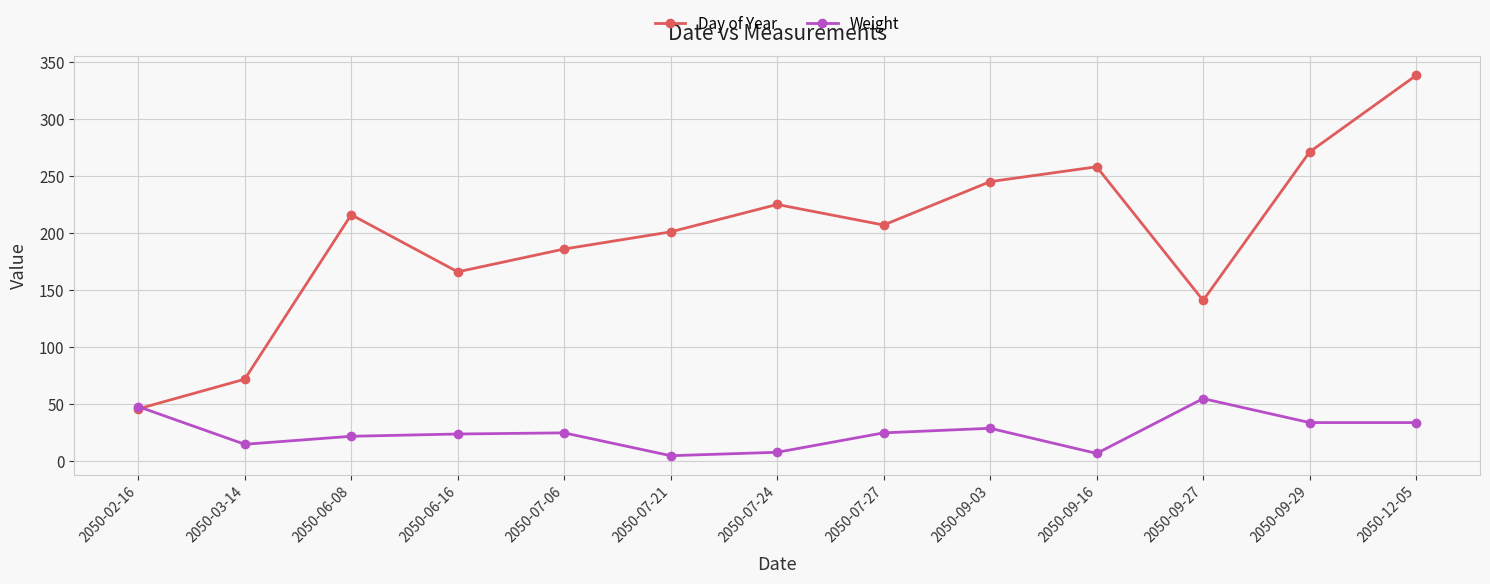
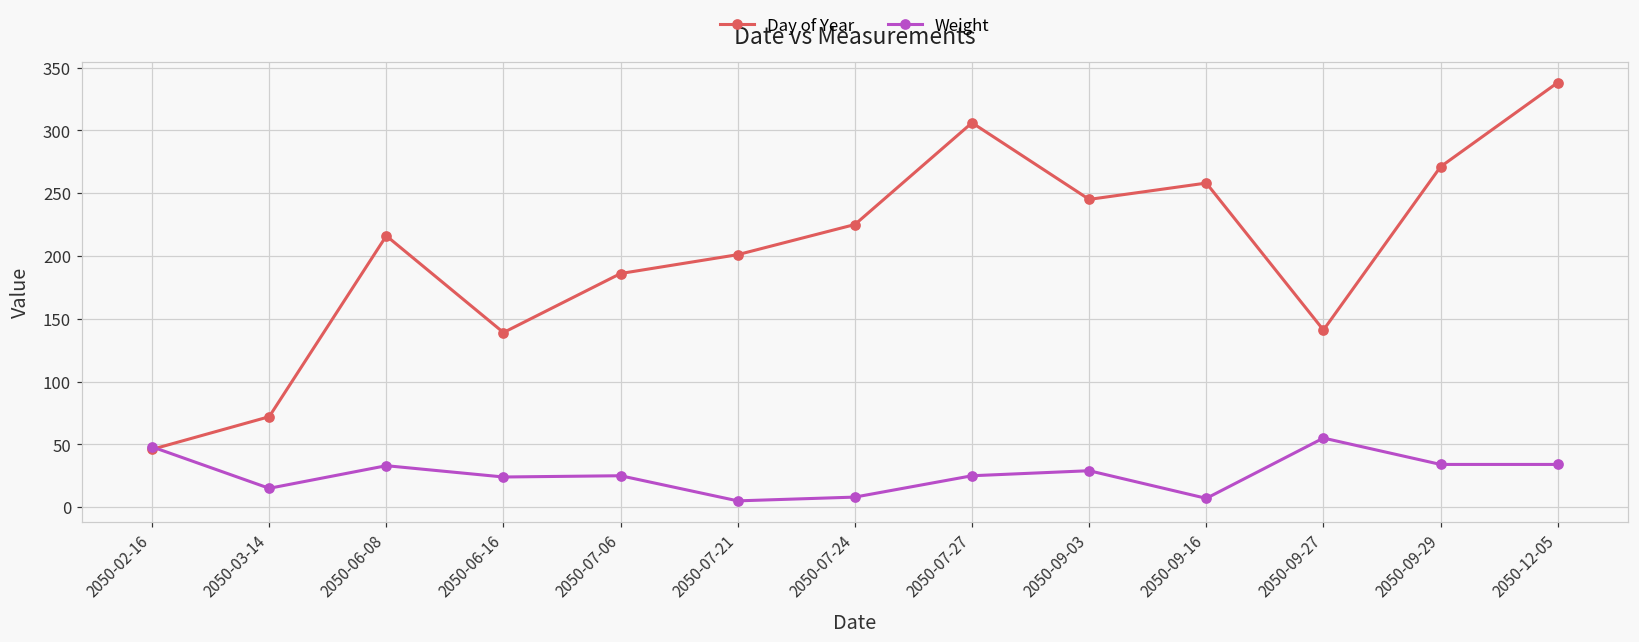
Weight, 2050-06-08: 22 -> 33
Day of Year, 2050-06-16: 166 -> 139
Day of Year, 2050-07-27: 207 -> 306
